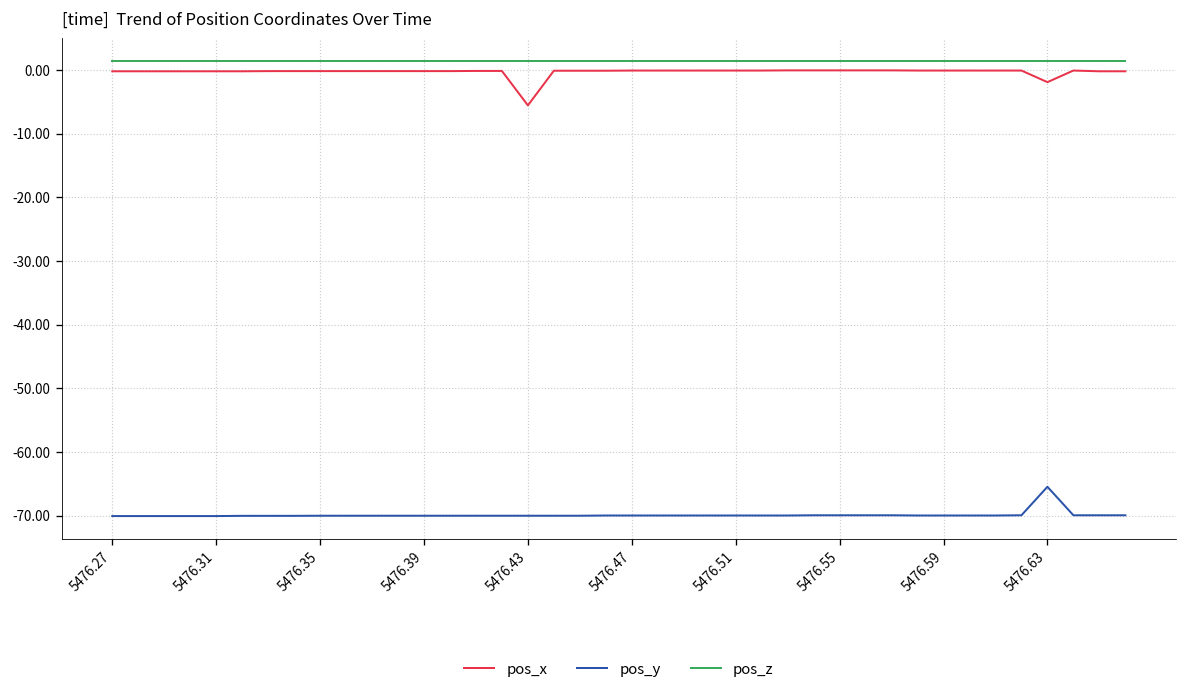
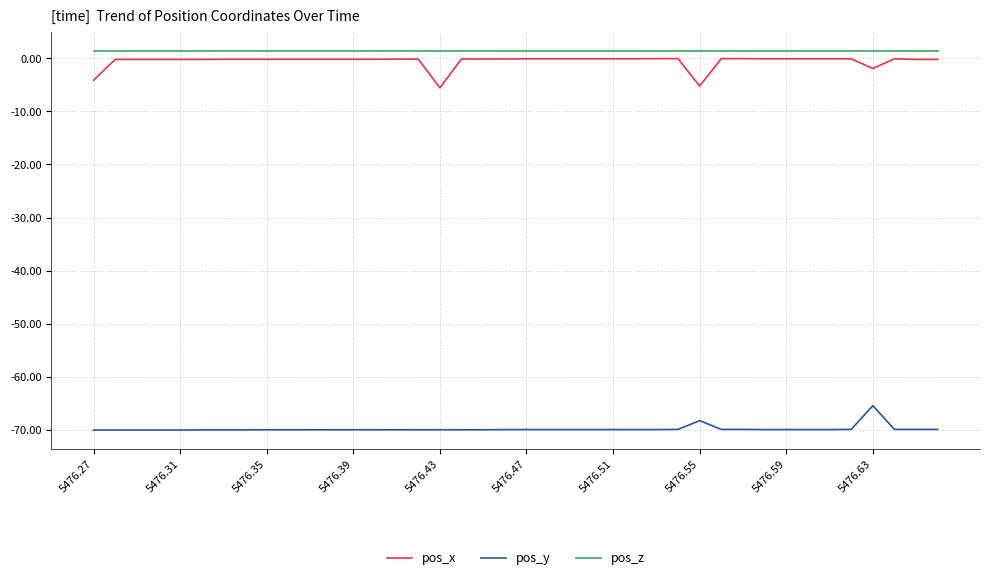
pos_x, 5476.27: 0 -> -4
pos_x, 5476.55: 0 -> -5
pos_y, 5476.55: -70 -> -68
